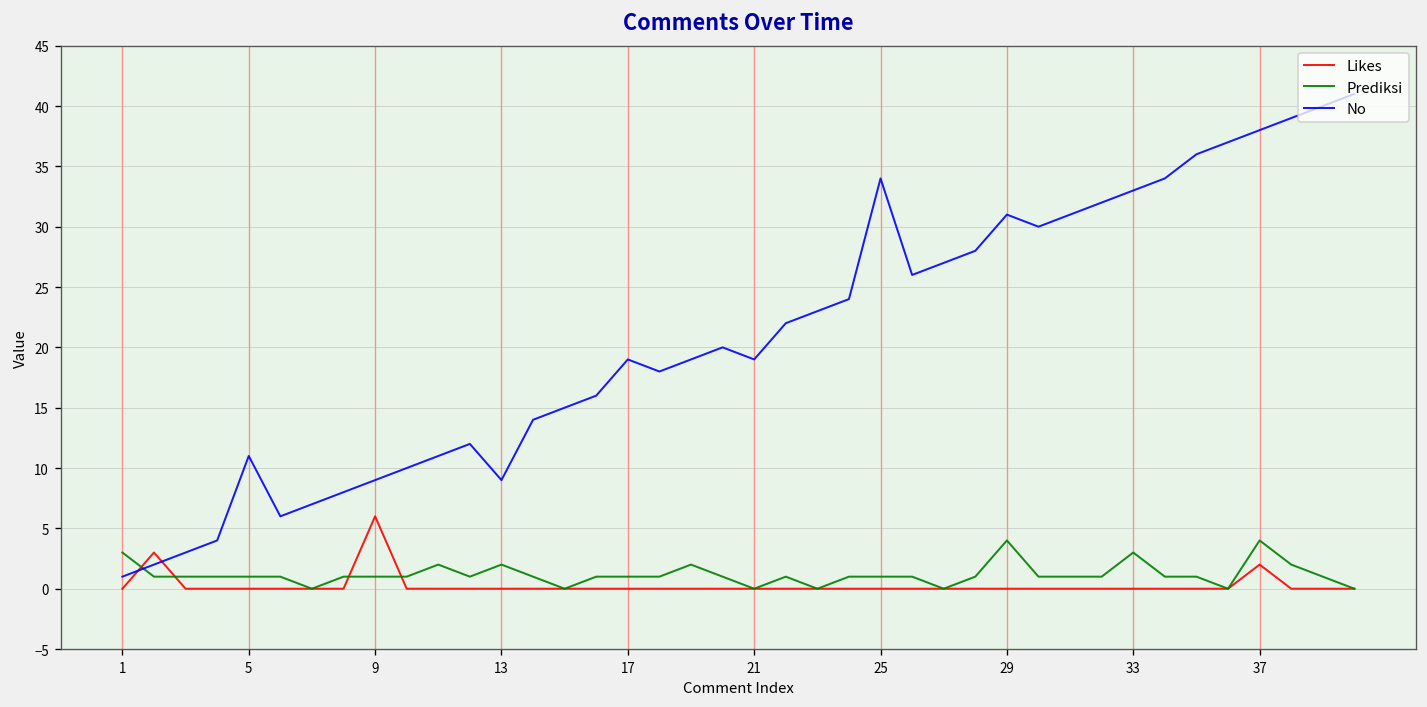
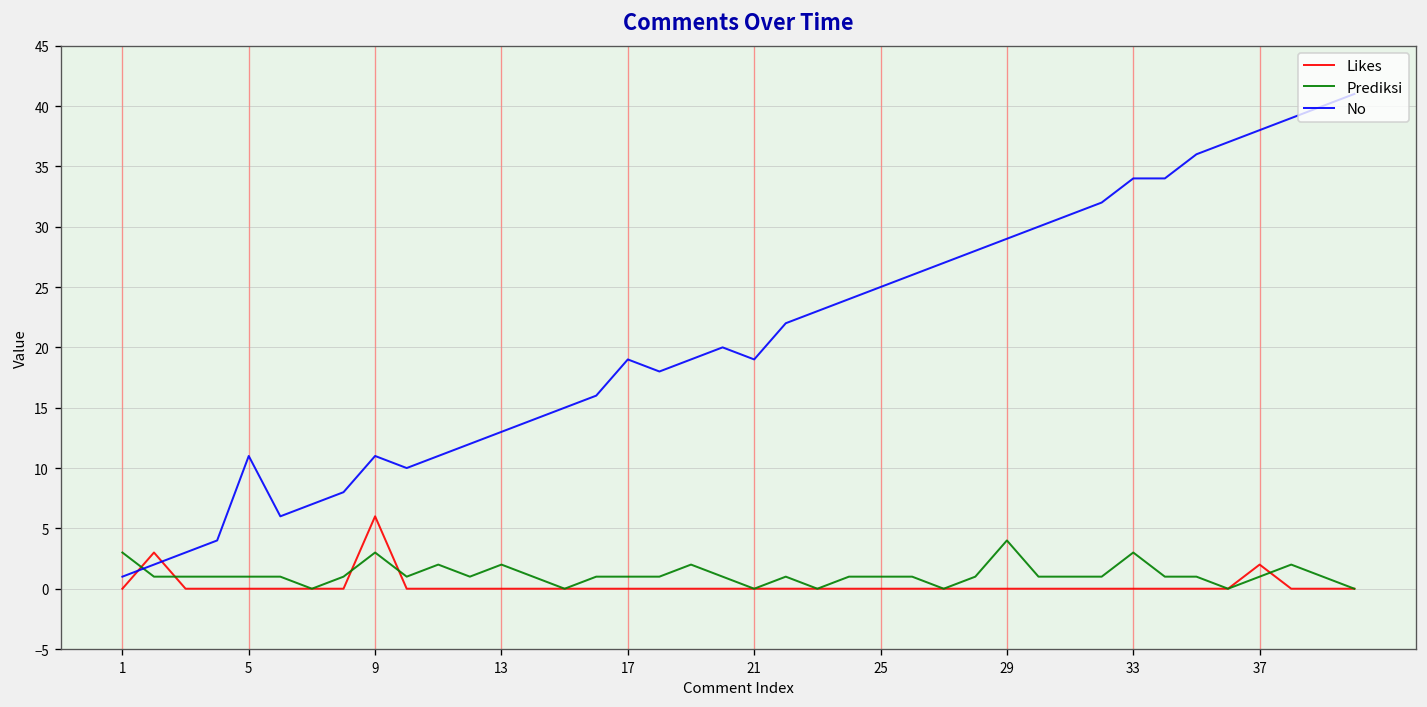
Prediksi, 9: 1 -> 3
No, 9: 9 -> 11
No, 13: 9 -> 13
No, 25: 34 -> 25
No, 29: 31 -> 29
No, 33: 33 -> 34
Prediksi, 37: 4 -> 1
